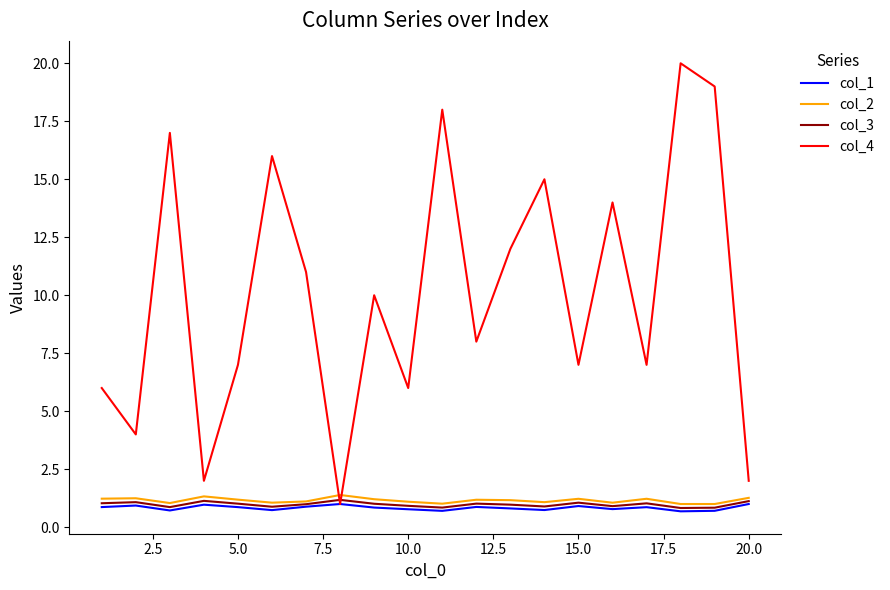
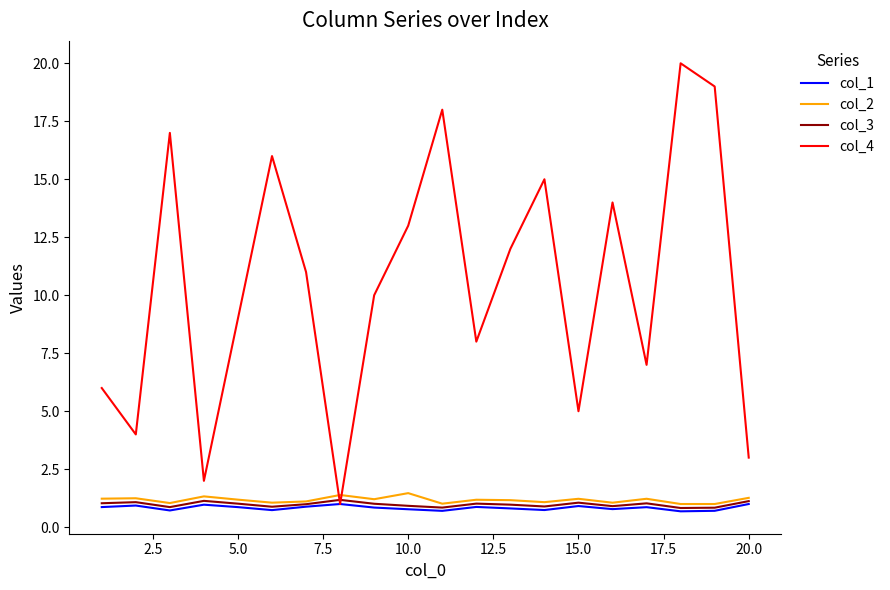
col_4, 5.0: 7 -> 9
col_2, 10.0: 1.1 -> 1.5
col_4, 10.0: 6 -> 13
col_4, 15.0: 7 -> 5
col_4, 20.0: 2 -> 3
